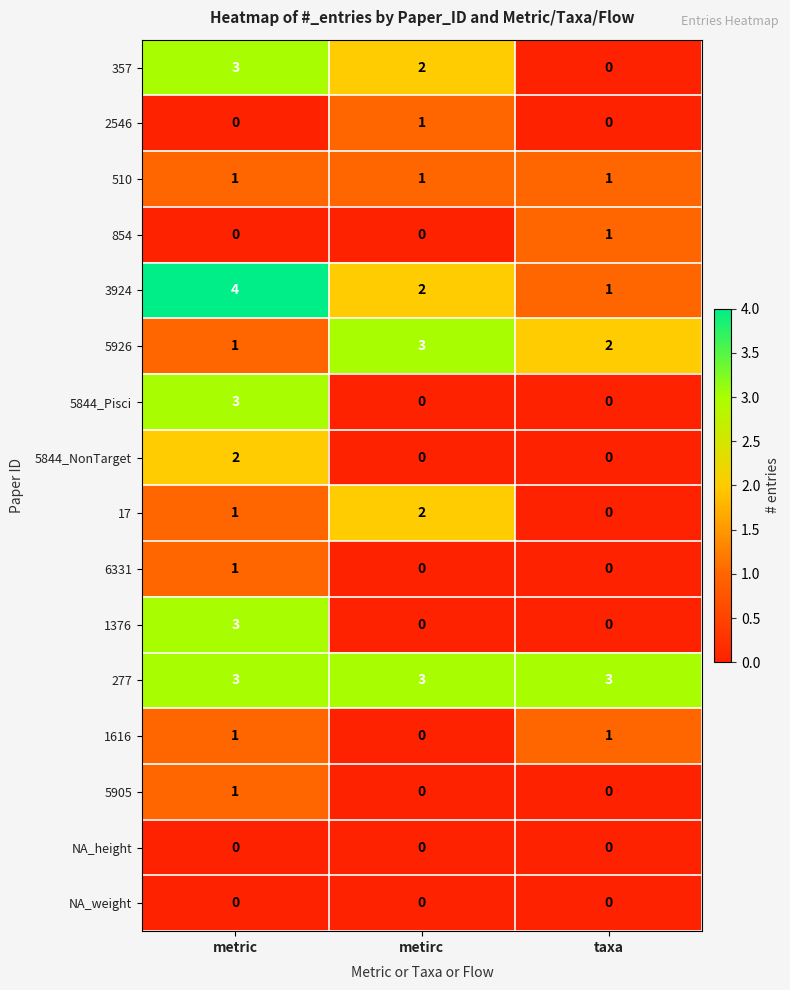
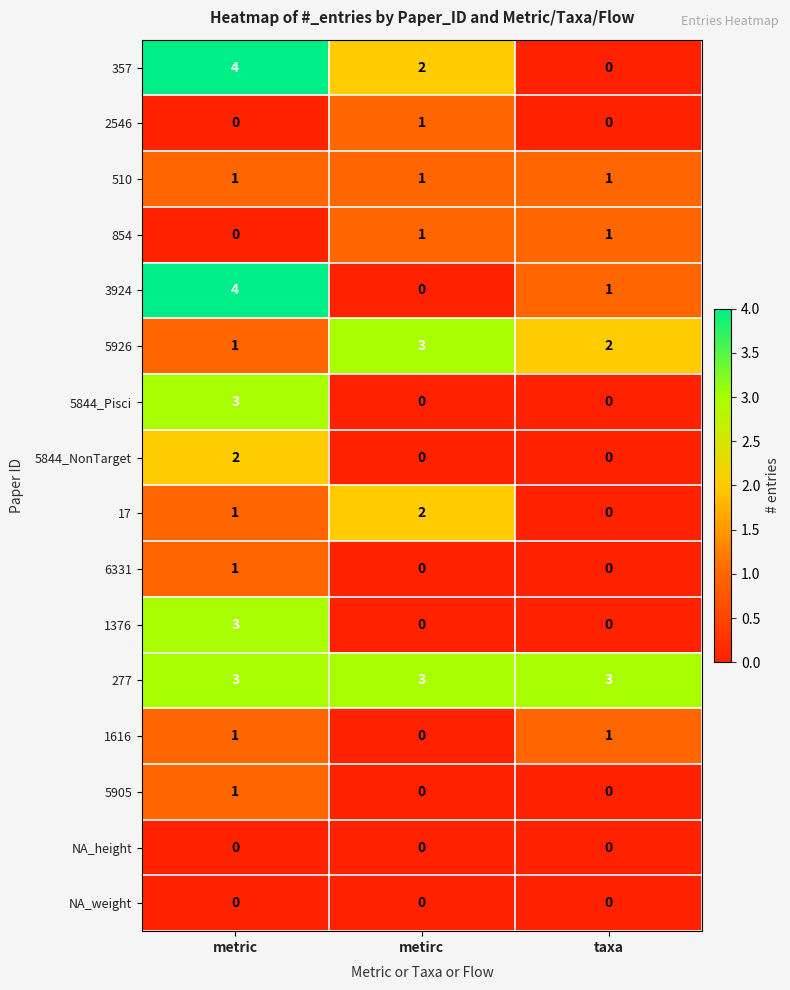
357, metric: 3 -> 4
854, metirc: 0 -> 1
3924, metirc: 2 -> 0
